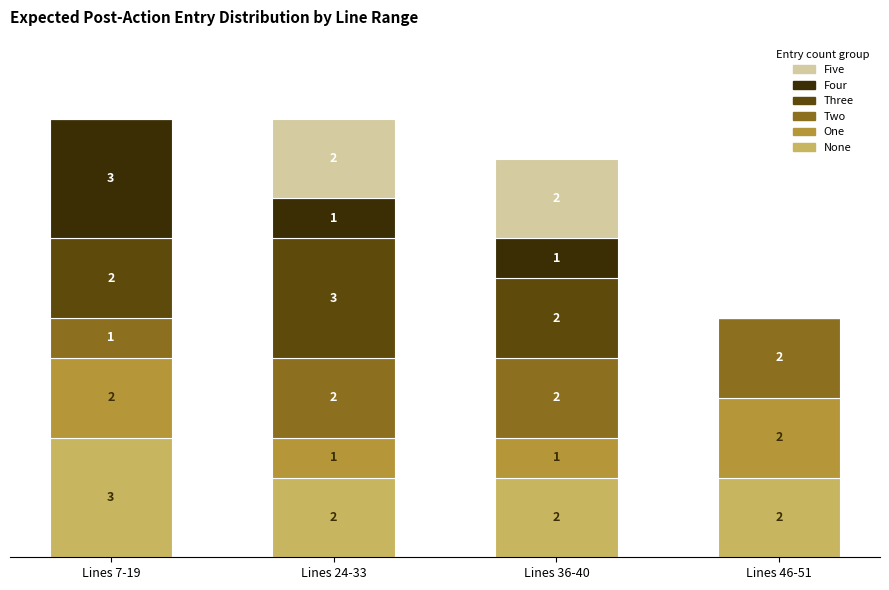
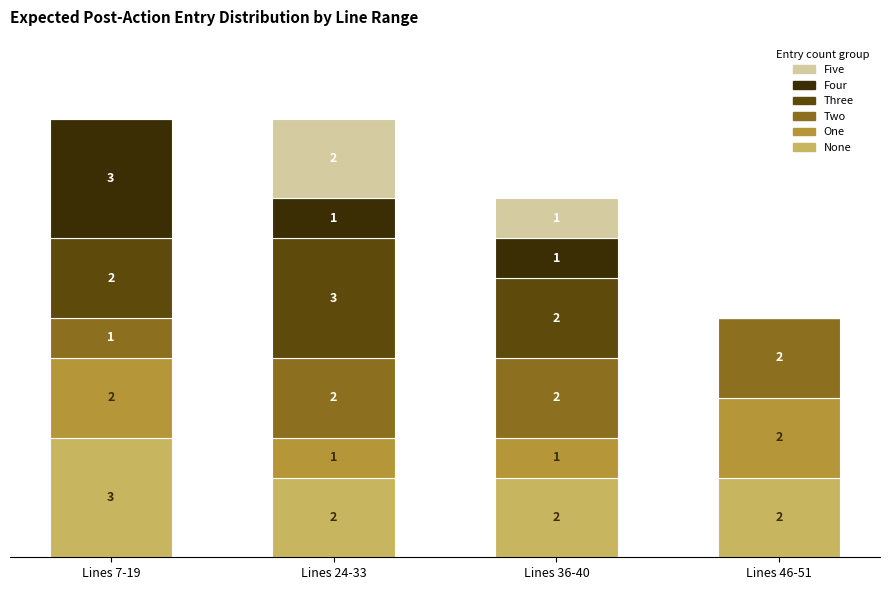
Five, Lines 36-40: 2 -> 1
